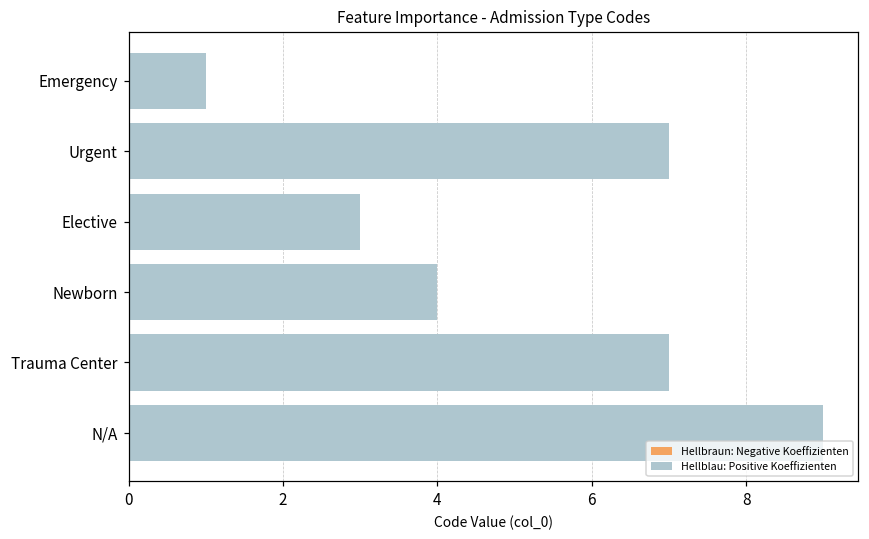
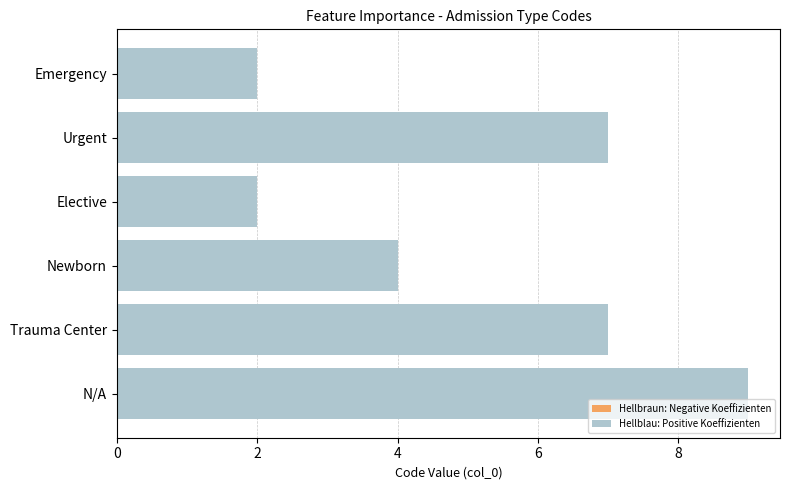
Emergency: 1 -> 2
Elective: 3 -> 2
